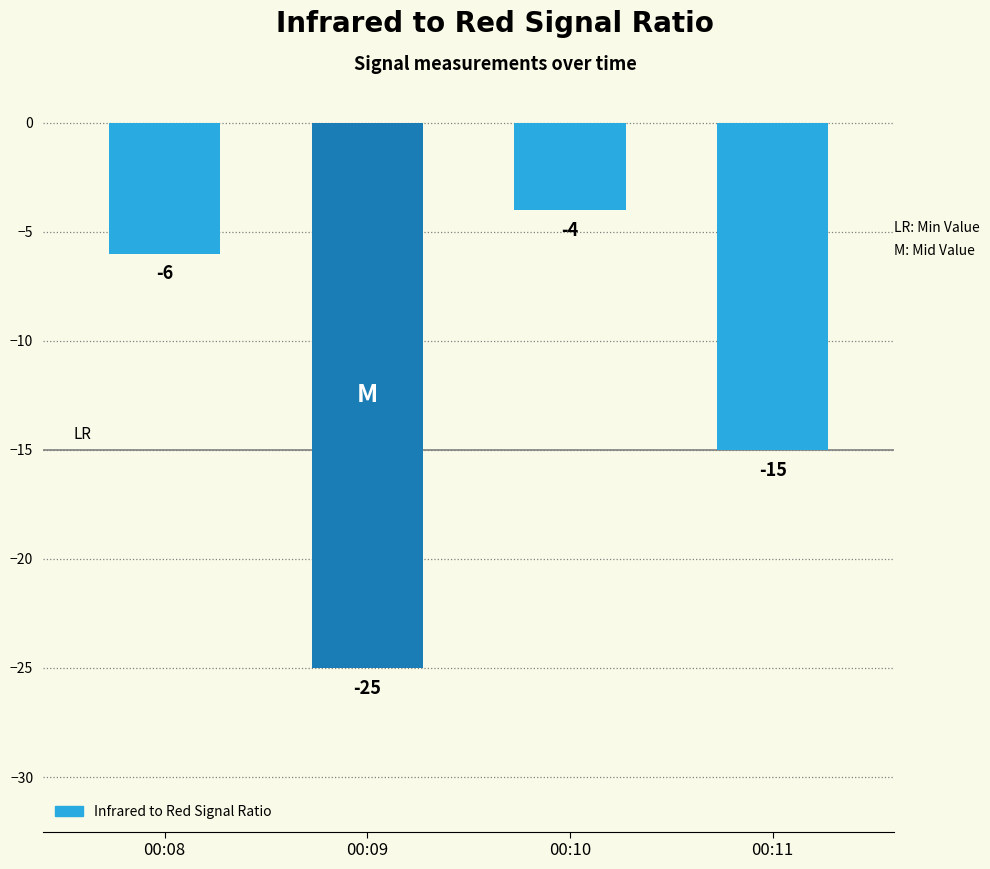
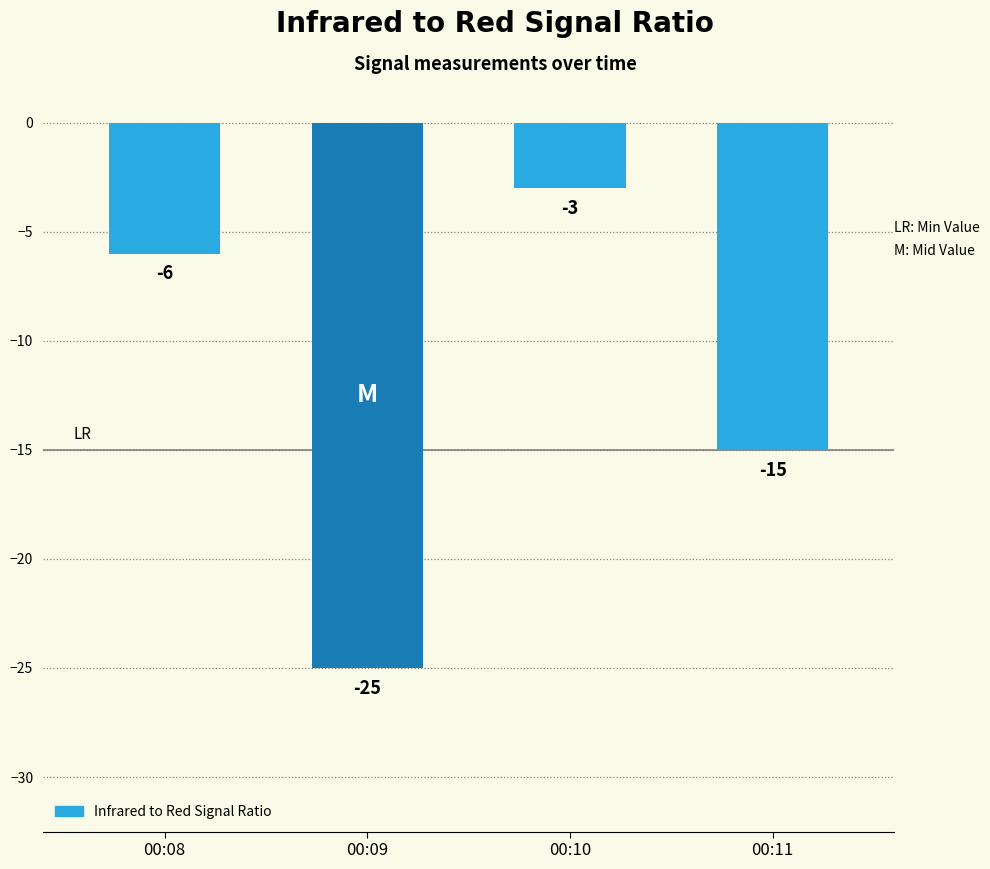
00:10: -4 -> -3
